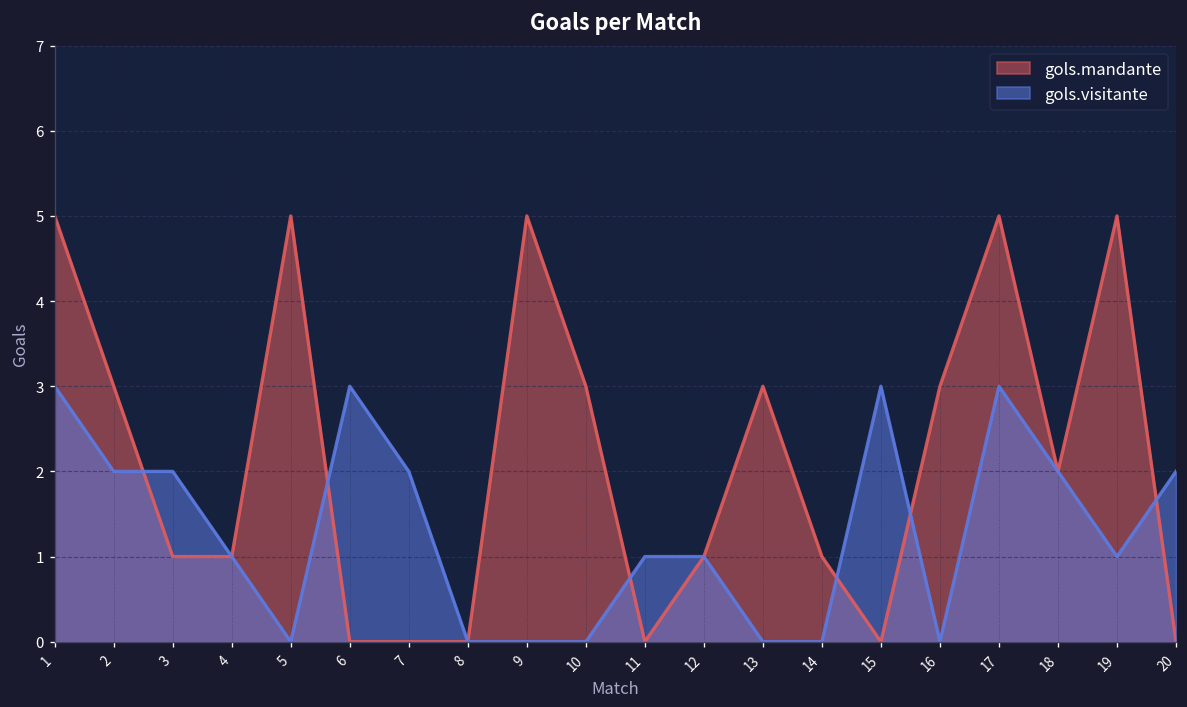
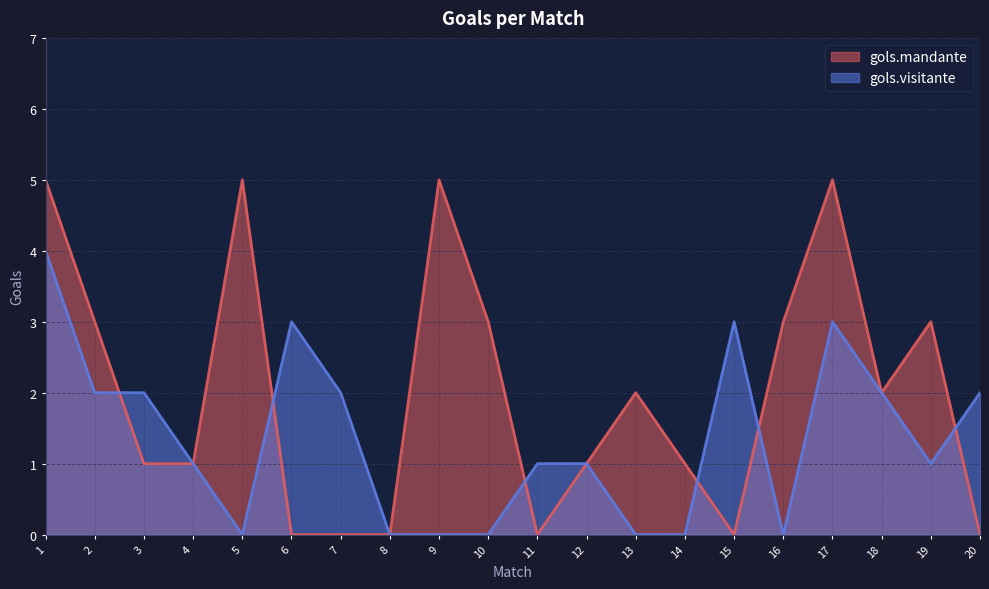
gols.visitante, 1: 3 -> 4
gols.mandante, 13: 3 -> 2
gols.mandante, 19: 5 -> 3
